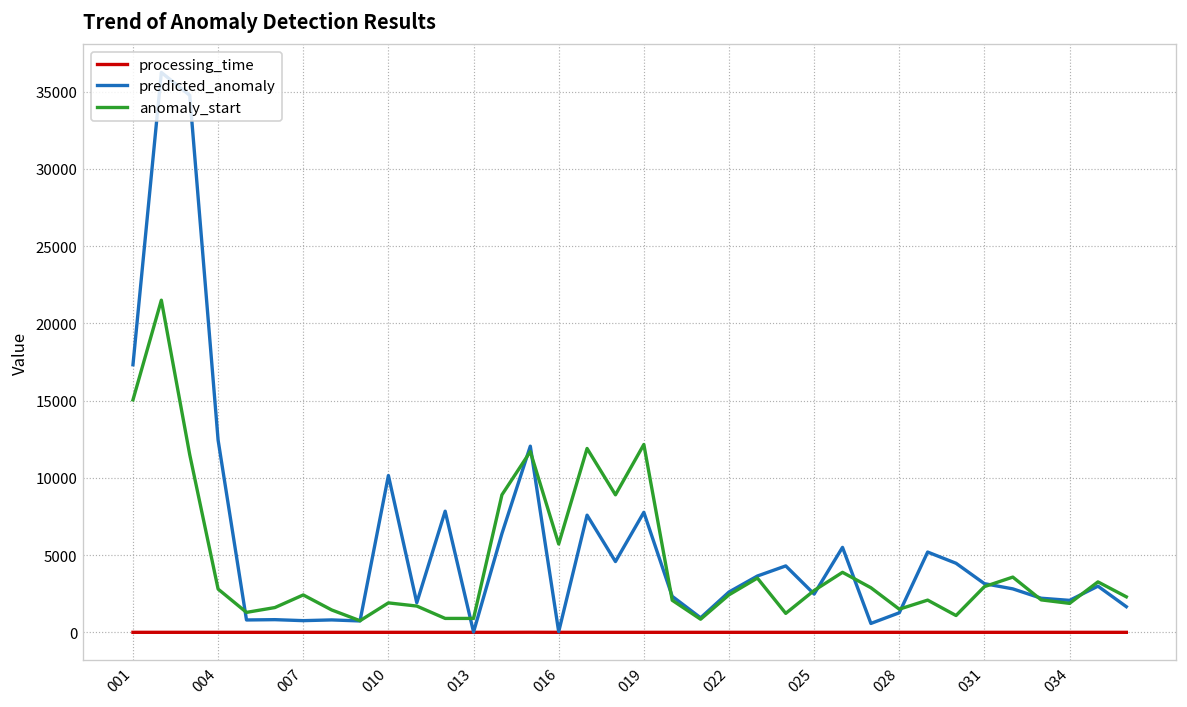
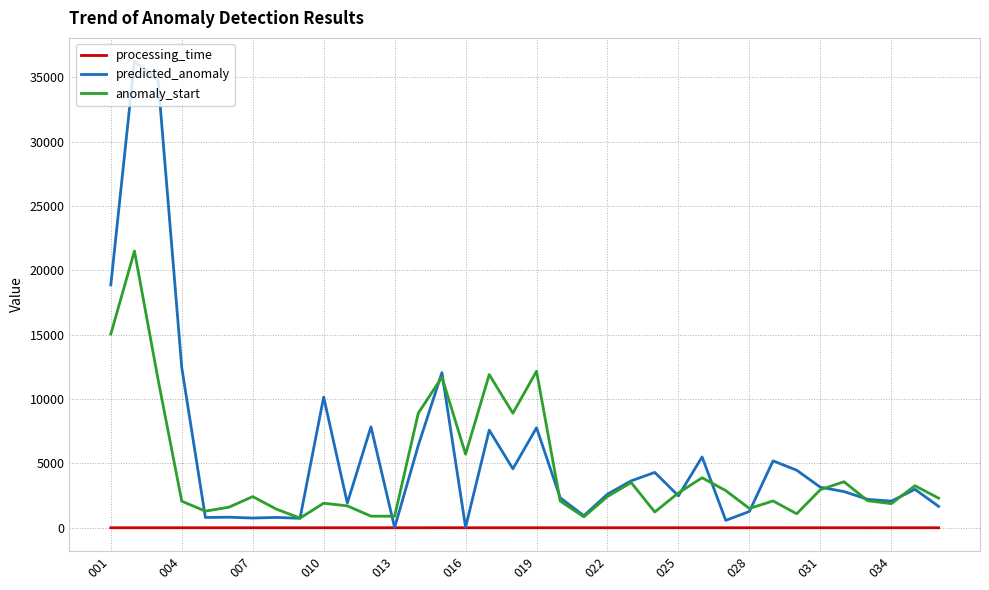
predicted_anomaly, 001: 17300 -> 18900
anomaly_start, 004: 2800 -> 2100
